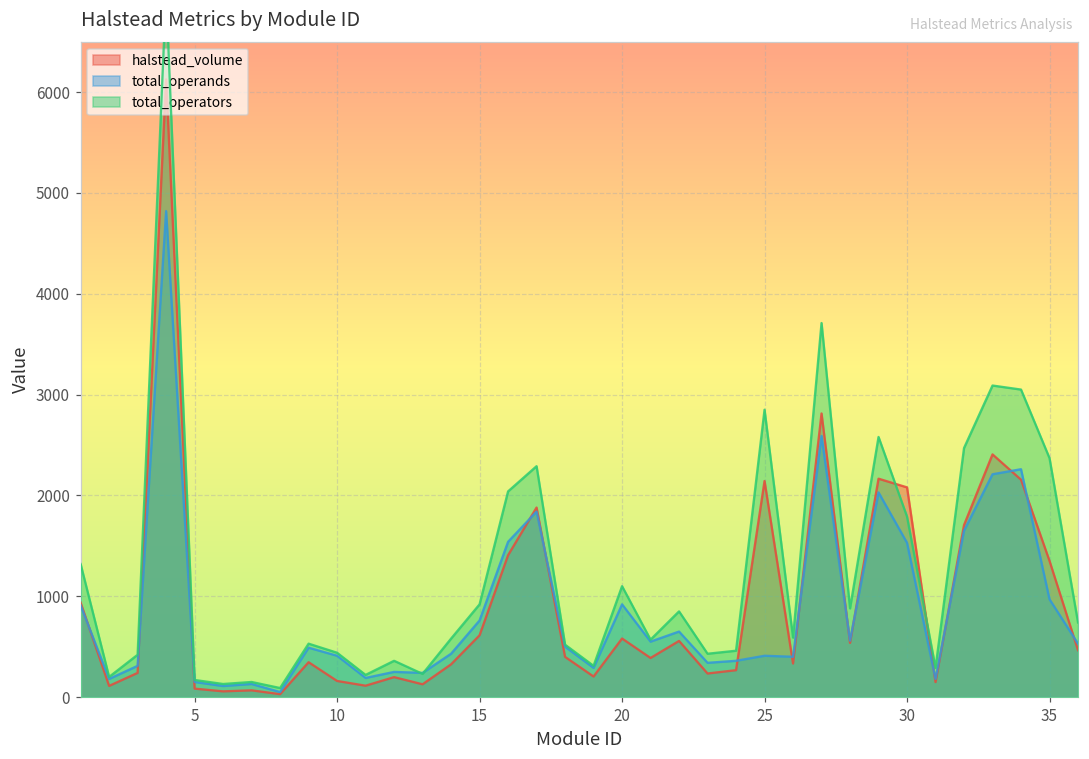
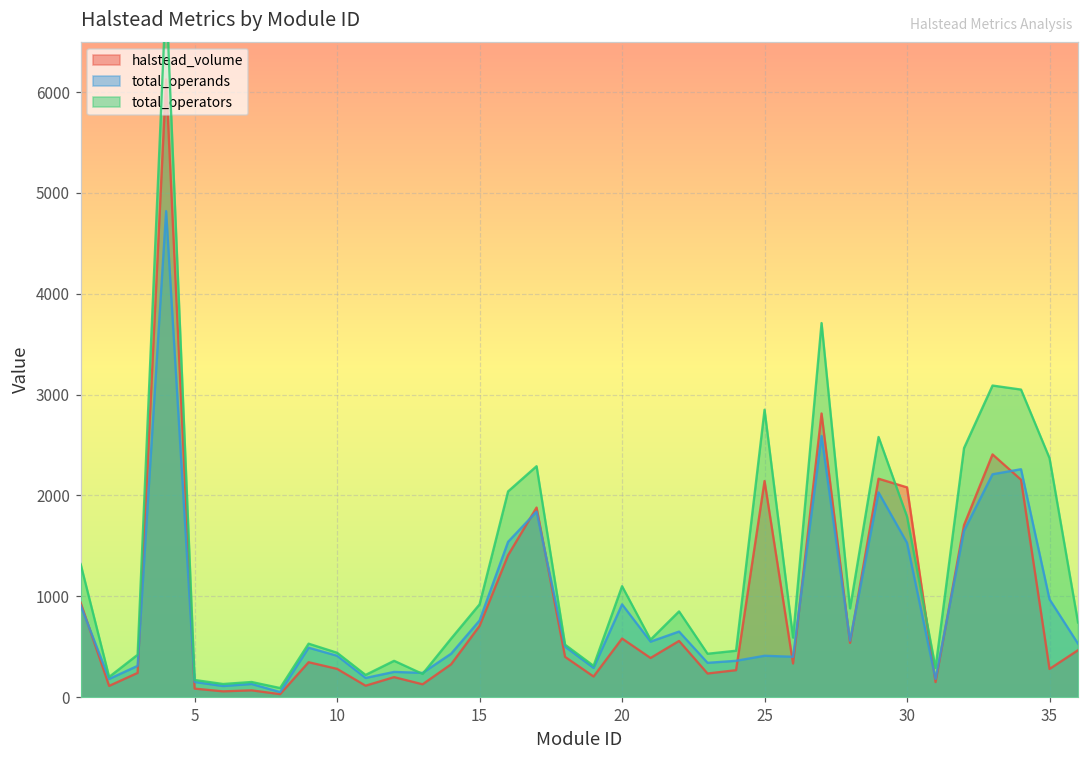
halstead_volume, 10: 200 -> 300
halstead_volume, 15: 600 -> 700
halstead_volume, 35: 1400 -> 300
